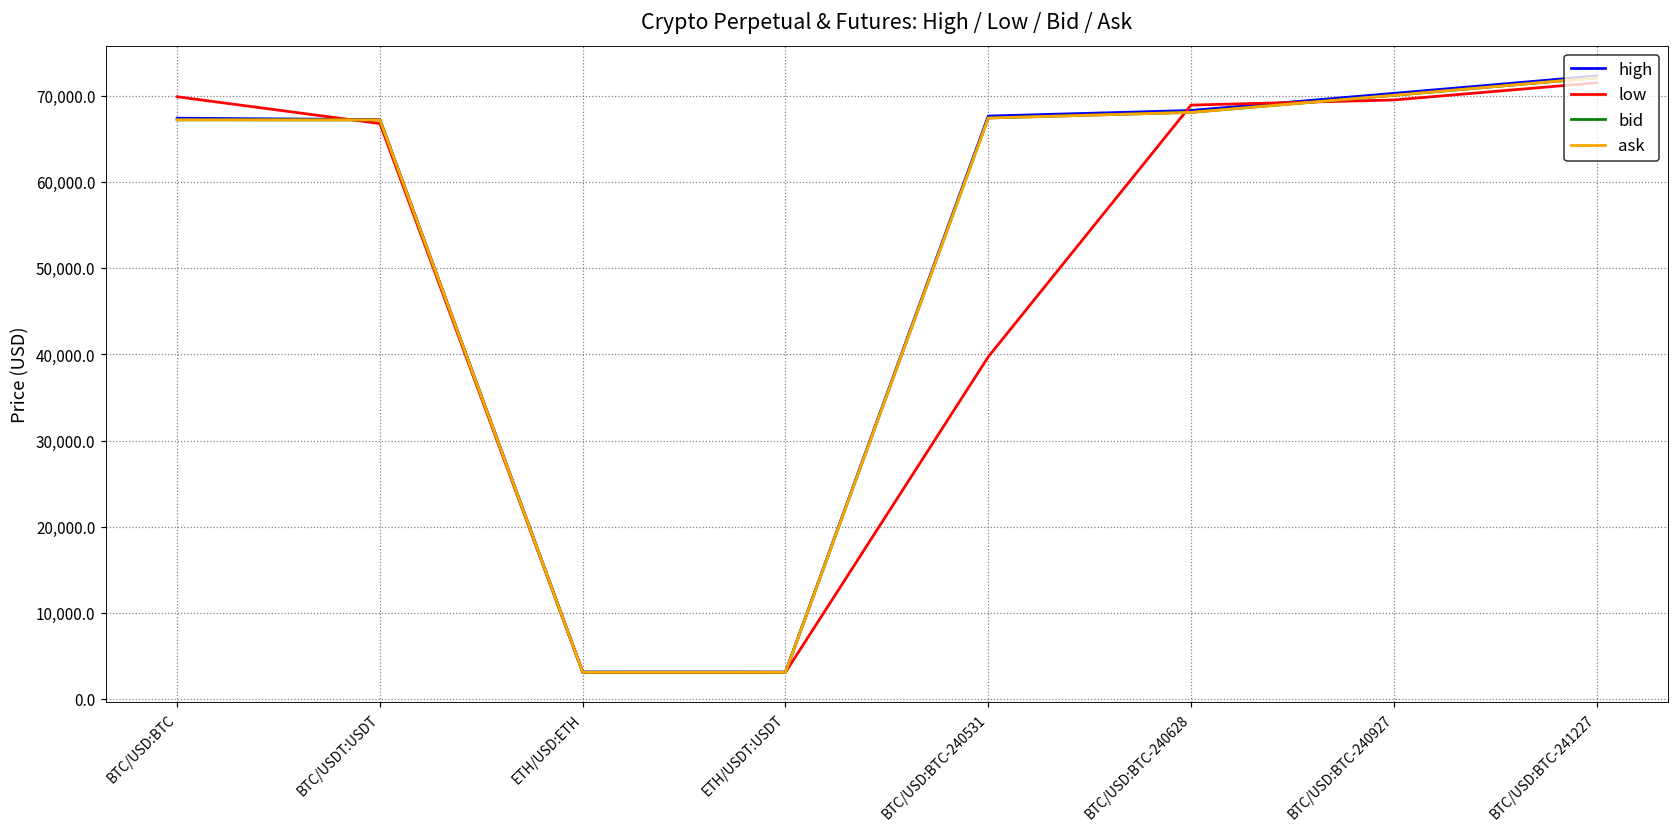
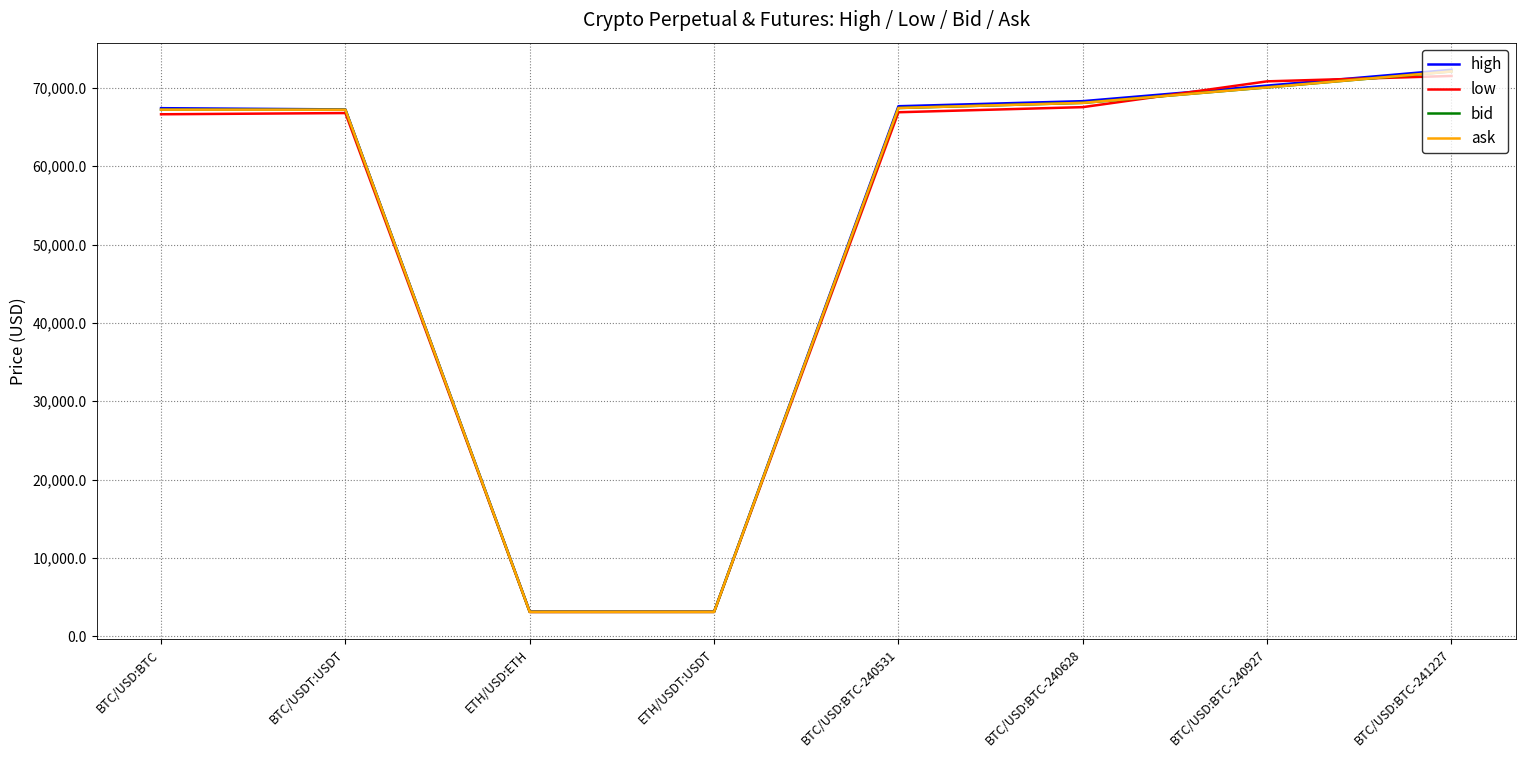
low, BTC/USD:BTC: 70,000 -> 67,000
low, BTC/USD:BTC-240531: 40,000 -> 67,000
low, BTC/USD:BTC-240628: 69,000 -> 68,000
low, BTC/USD:BTC-240927: 70,000 -> 71,000
